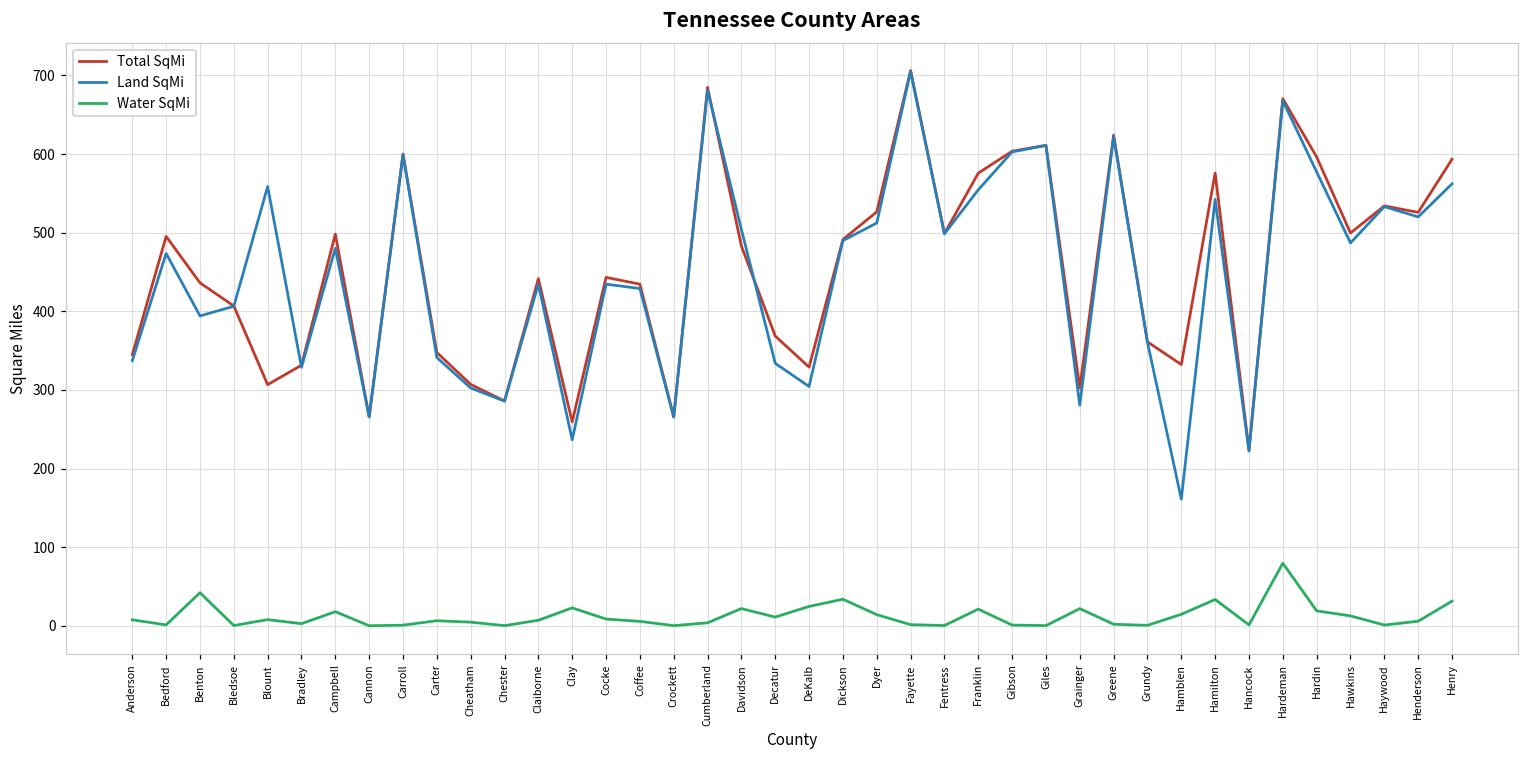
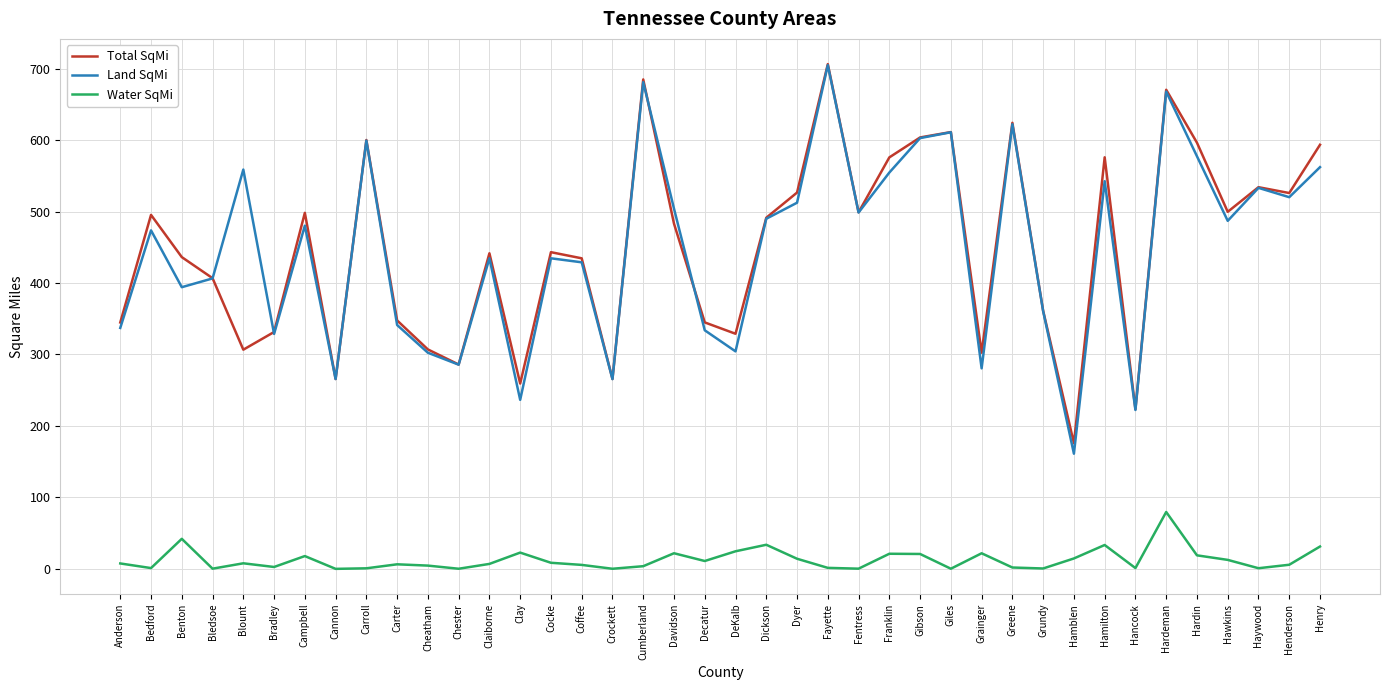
Total SqMi, Decatur: 370 -> 340
Water SqMi, Gibson: 0 -> 20
Total SqMi, Hamblen: 330 -> 180
